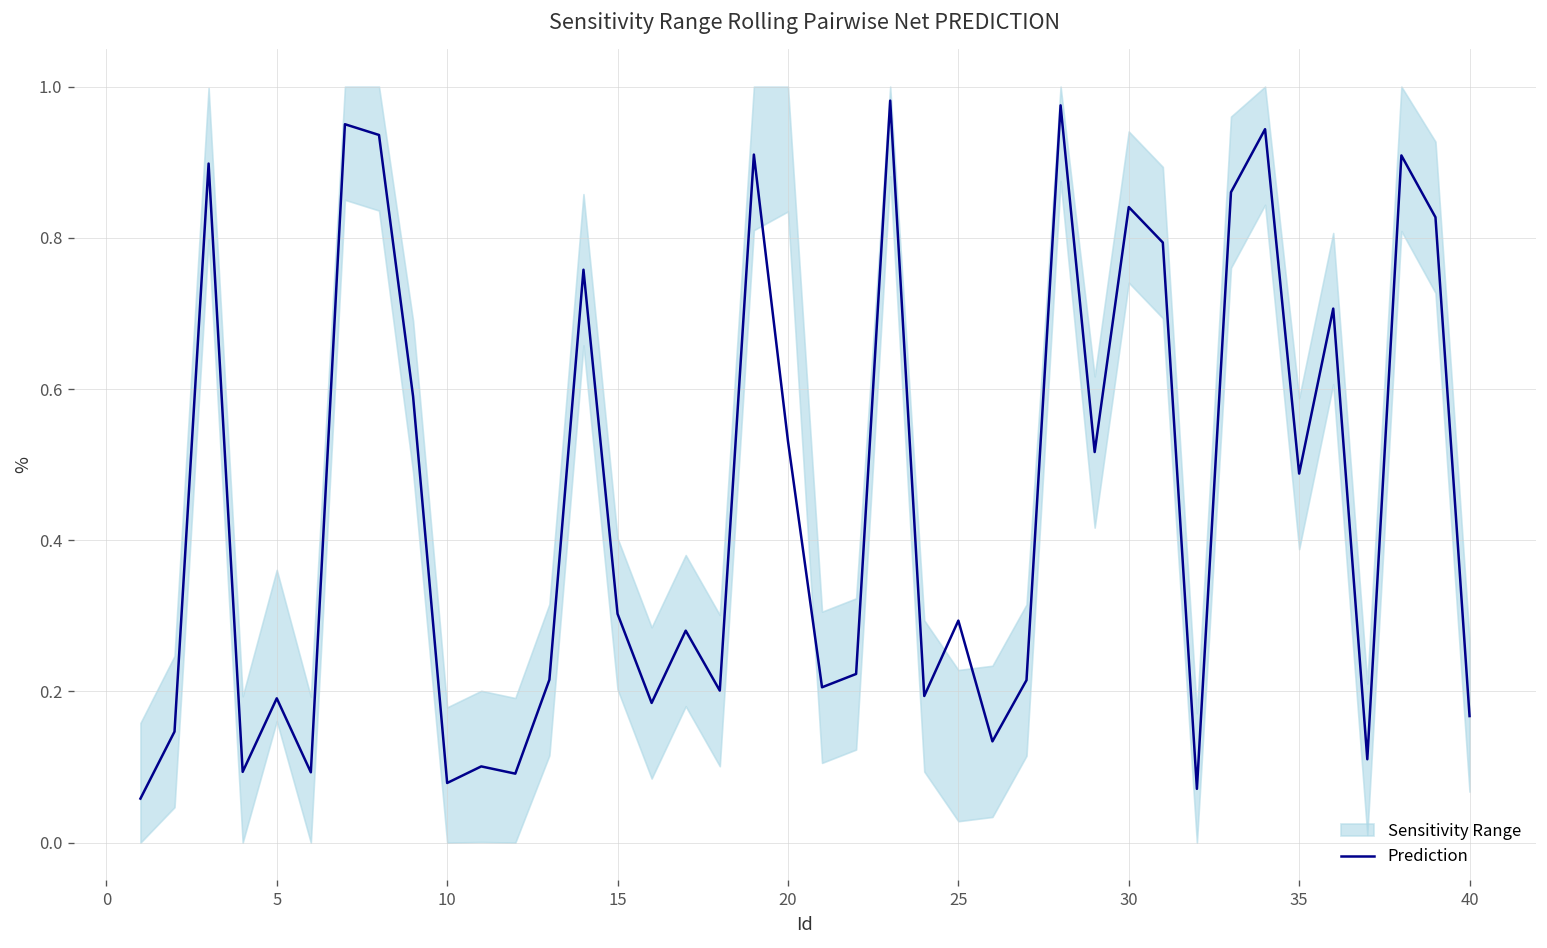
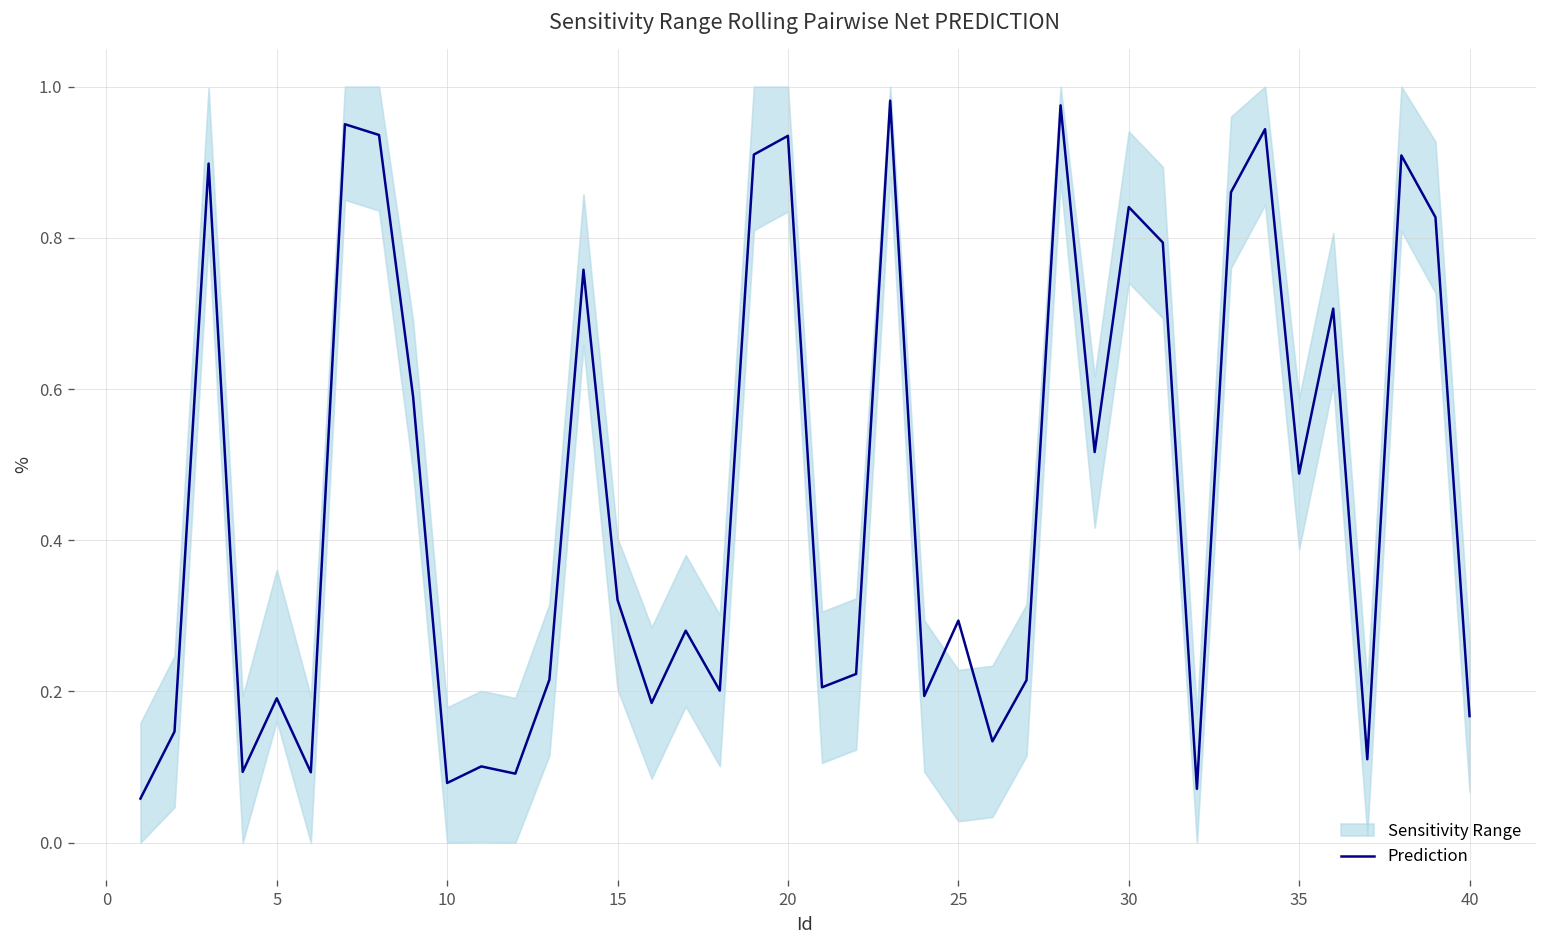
Prediction, 15: 0.30 -> 0.32
Prediction, 20: 0.53 -> 0.93
